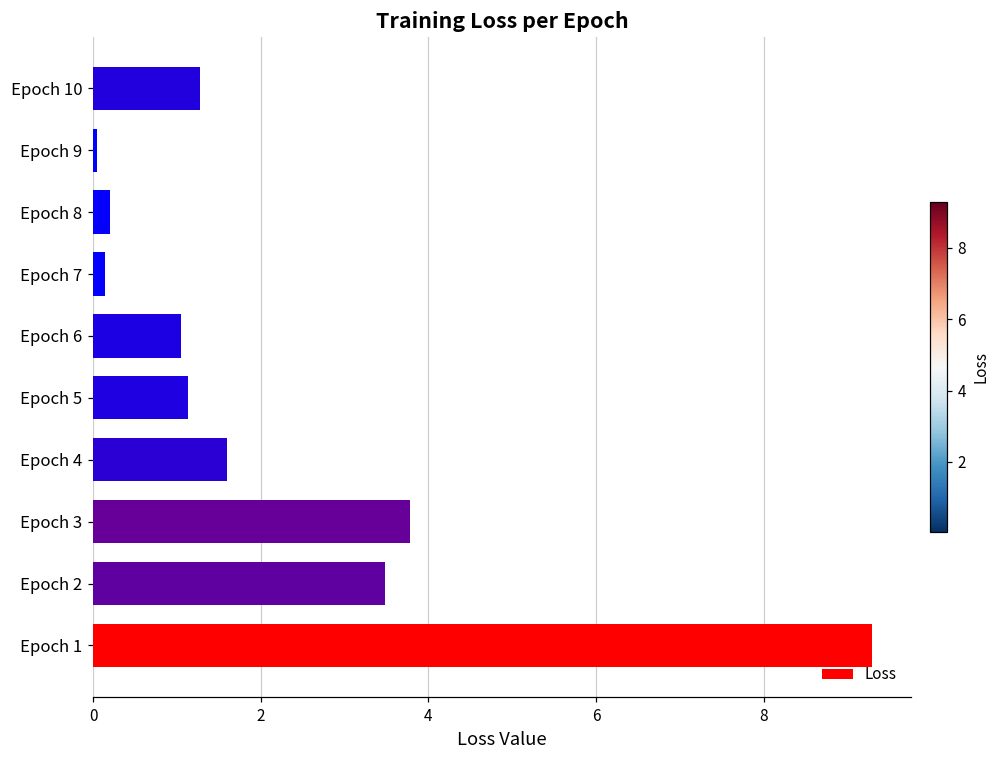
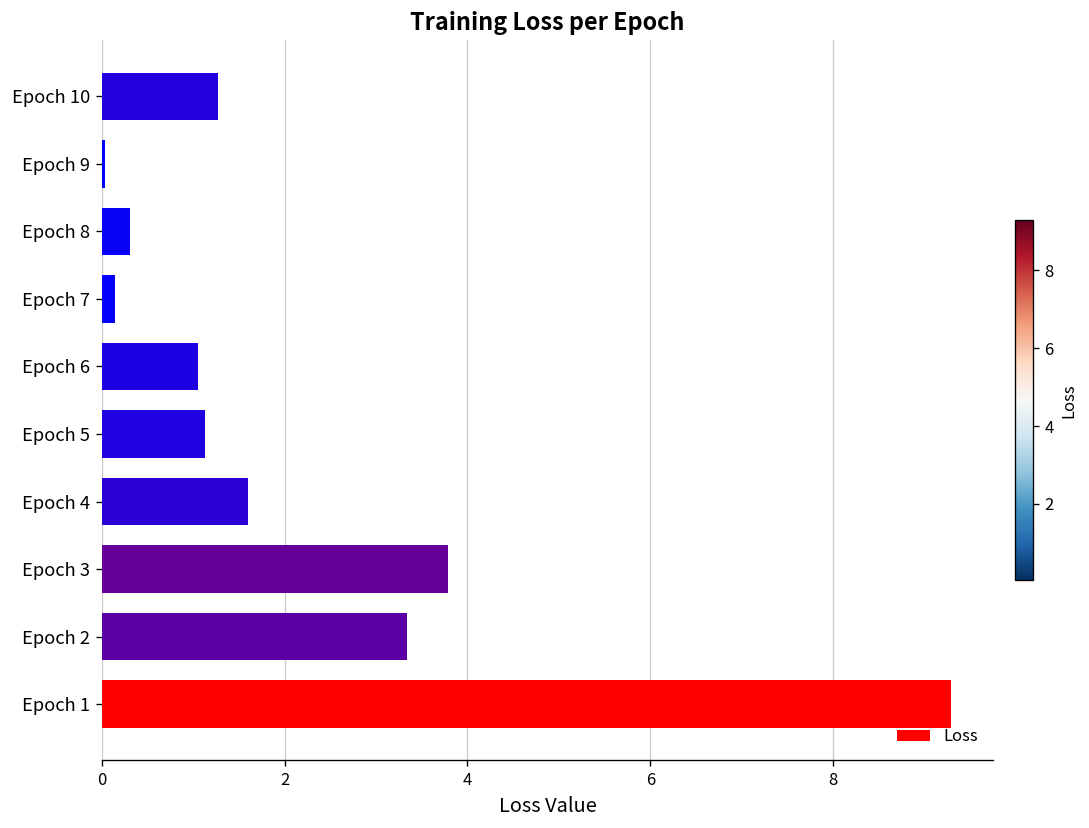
Epoch 8: 0.2 -> 0.3
Epoch 2: 3.5 -> 3.3
